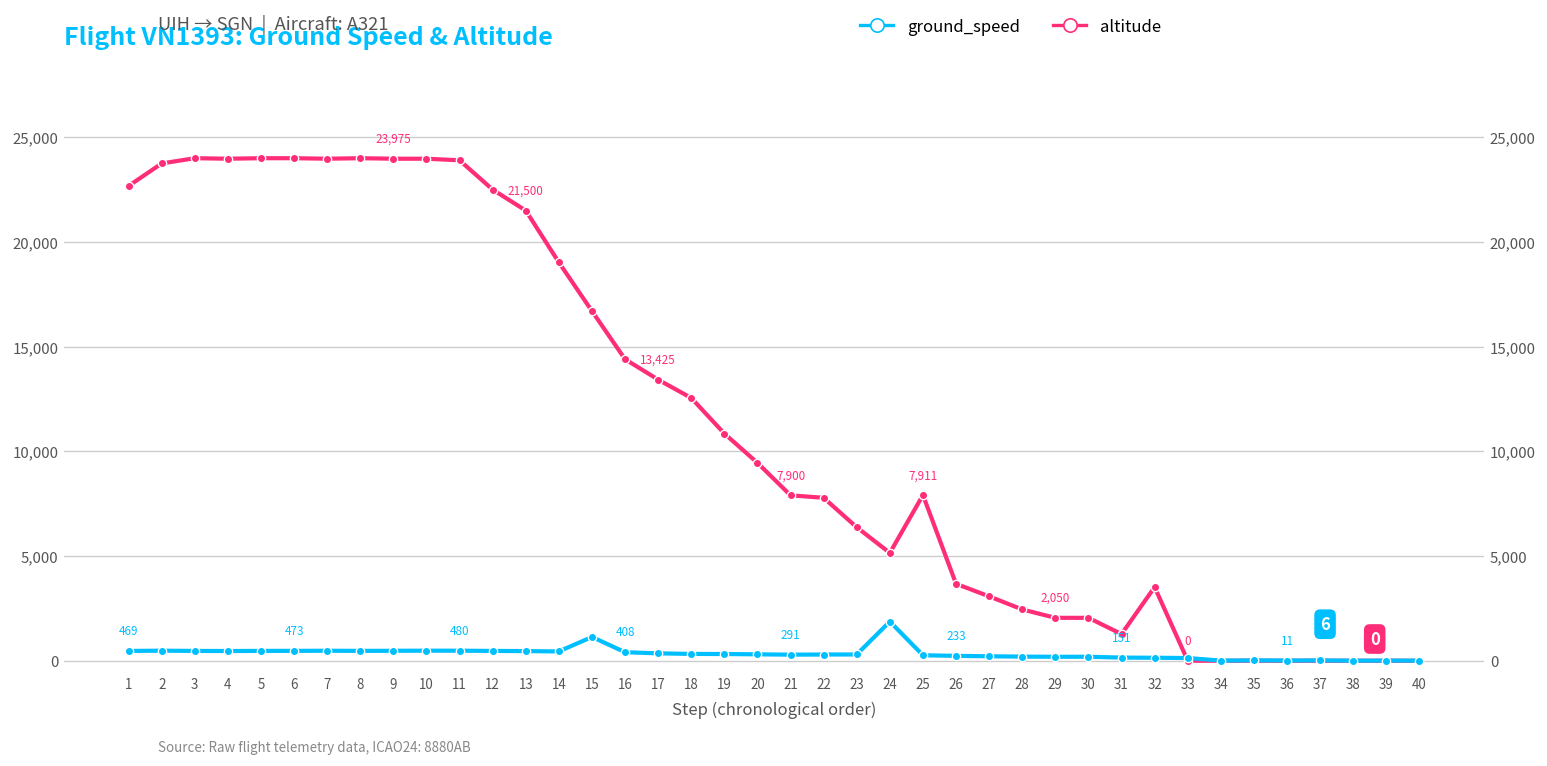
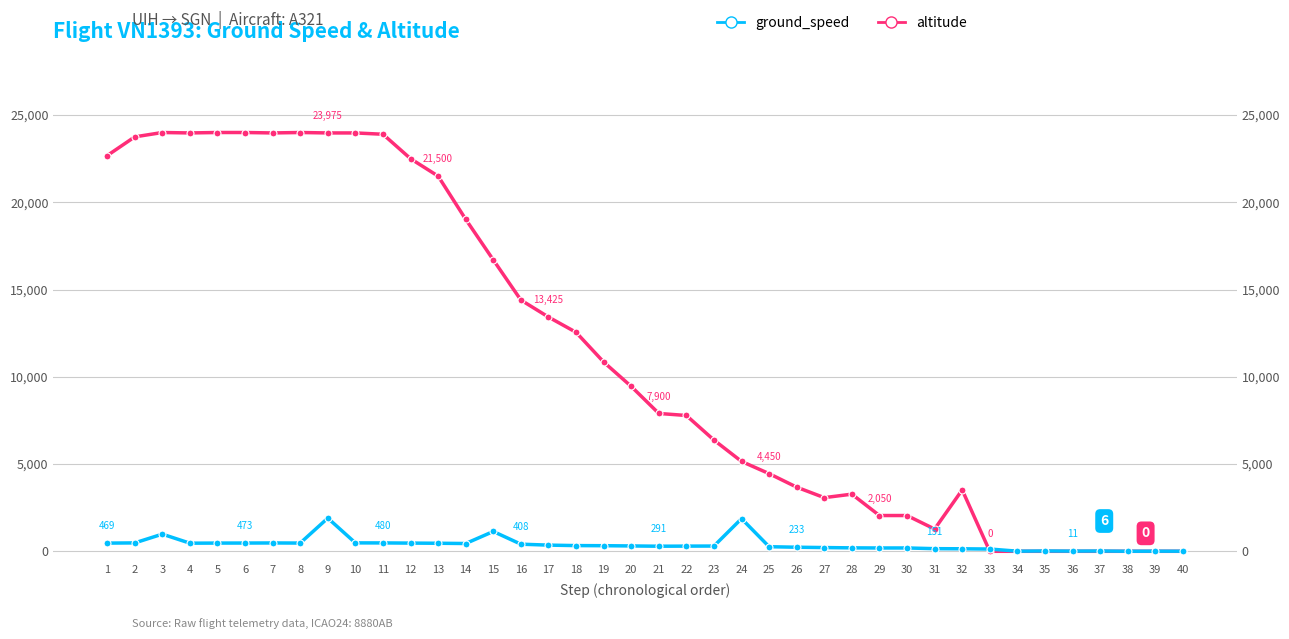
ground_speed, 3: 500 -> 1,000
ground_speed, 9: 500 -> 1,900
altitude, 25: 7,911 -> 4,450
altitude, 28: 2,500 -> 3,300
